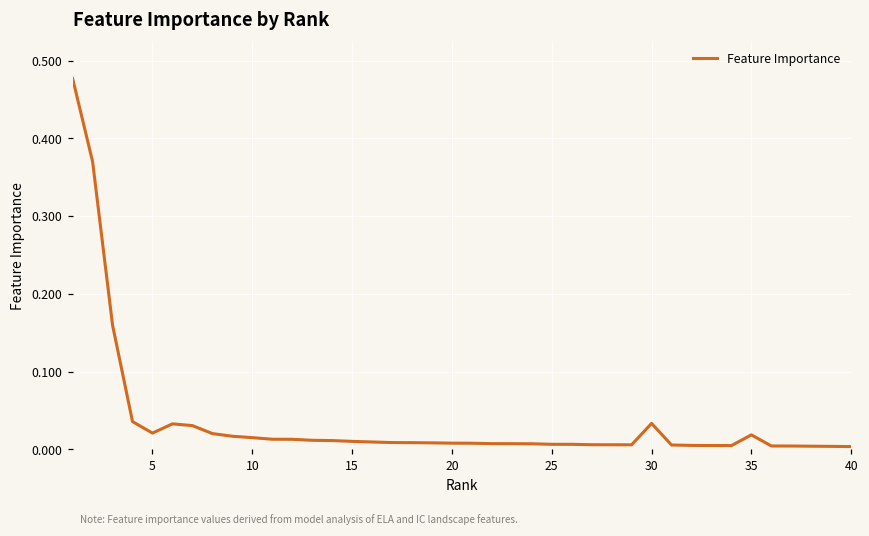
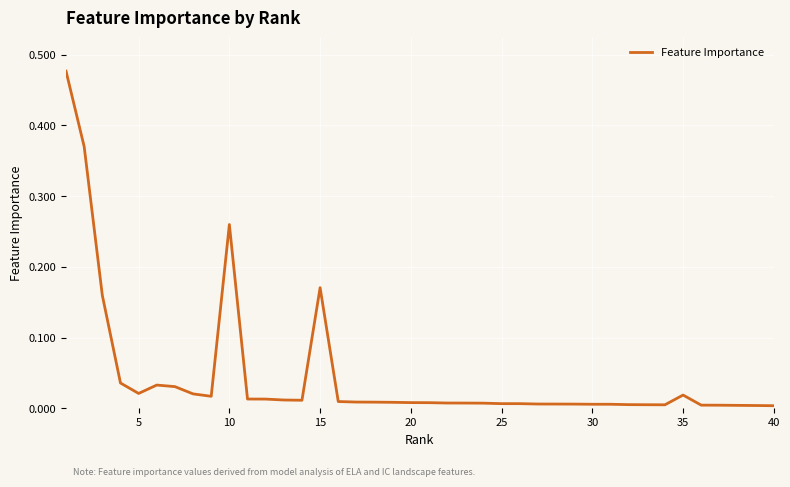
10: 0.02 -> 0.26
15: 0.01 -> 0.17
30: 0.03 -> 0.01
